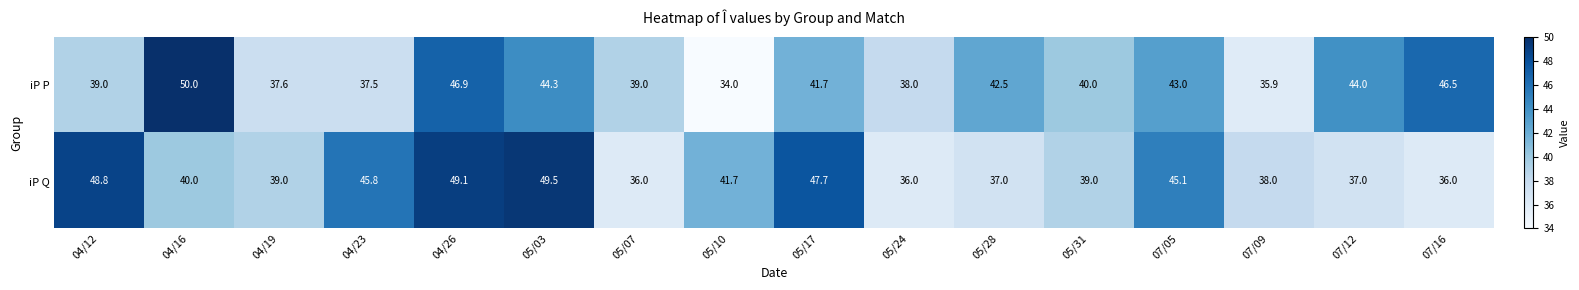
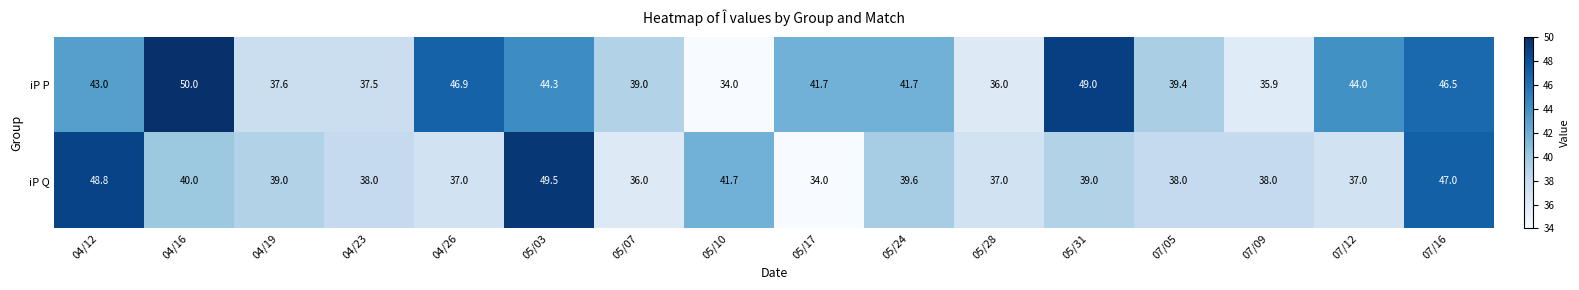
iP P, 04/12: 39.0 -> 43.0
iP P, 05/24: 38.0 -> 41.7
iP P, 05/28: 42.5 -> 36.0
iP P, 05/31: 40.0 -> 49.0
iP P, 07/05: 43.0 -> 39.4
iP Q, 04/23: 45.8 -> 38.0
iP Q, 04/26: 49.1 -> 37.0
iP Q, 05/17: 47.7 -> 34.0
iP Q, 05/24: 36.0 -> 39.6
iP Q, 07/05: 45.1 -> 38.0
iP Q, 07/16: 36.0 -> 47.0
